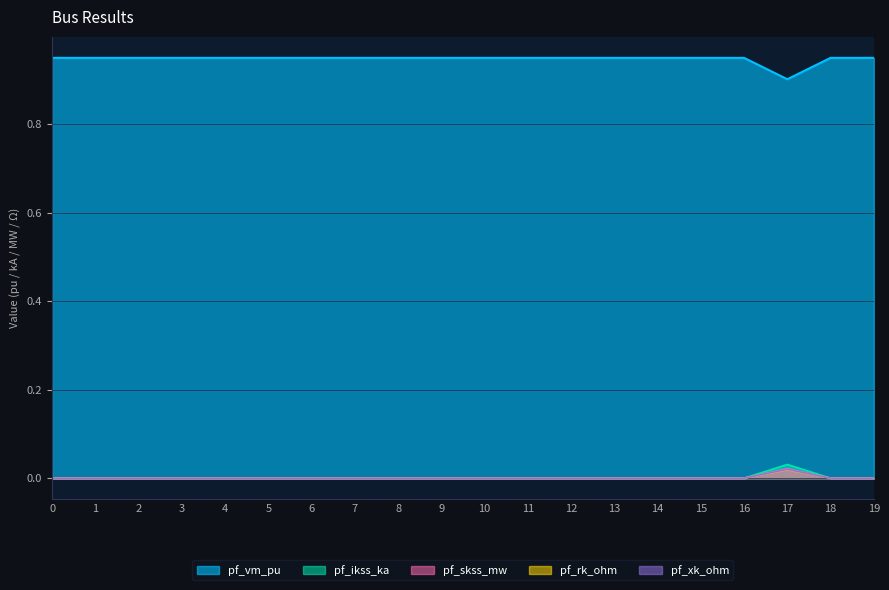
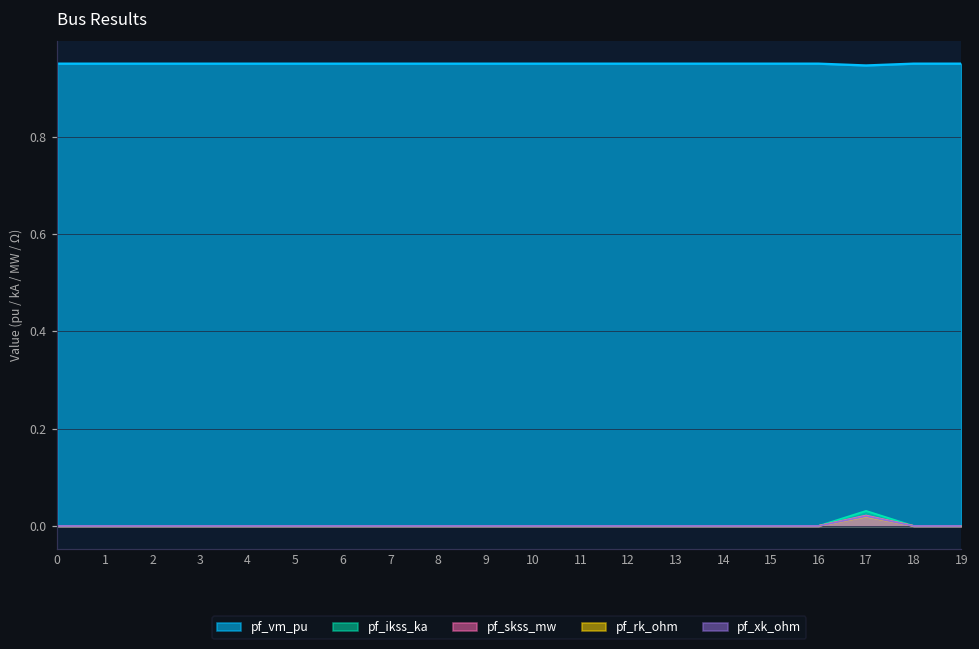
pf_vm_pu, 17: 0.90 -> 0.95
